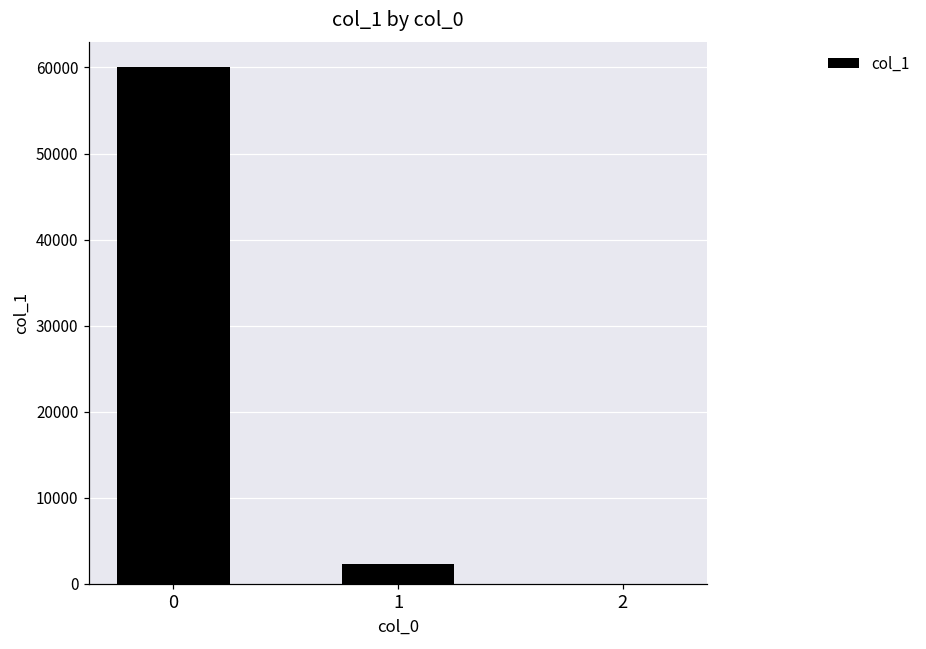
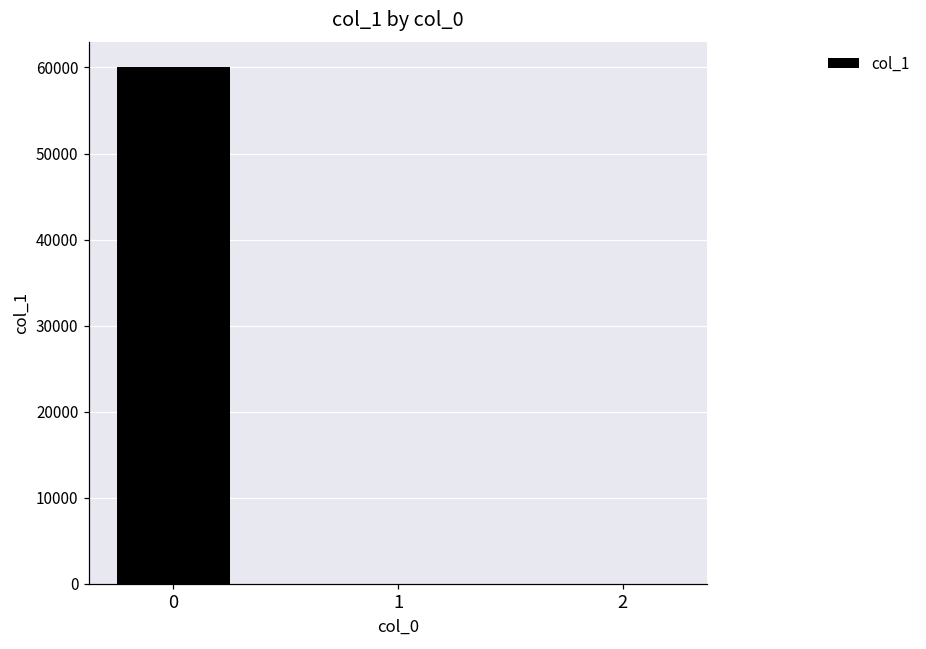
1: 2000 -> 0
